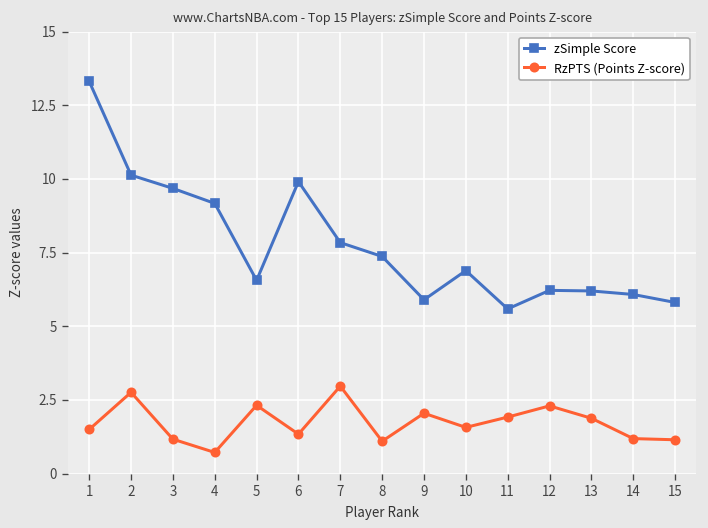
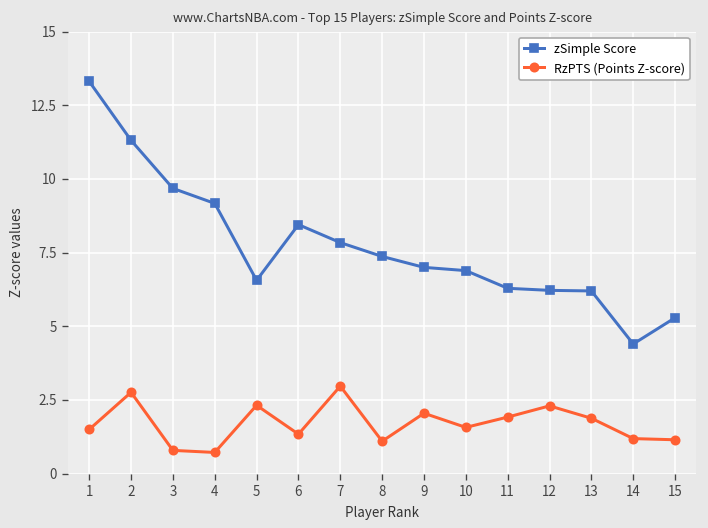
zSimple Score, 2: 10.1 -> 11.3
RzPTS (Points Z-score), 3: 1.2 -> 0.8
zSimple Score, 6: 9.9 -> 8.5
zSimple Score, 9: 5.9 -> 7.0
zSimple Score, 11: 5.6 -> 6.3
zSimple Score, 14: 6.1 -> 4.4
zSimple Score, 15: 5.8 -> 5.3
